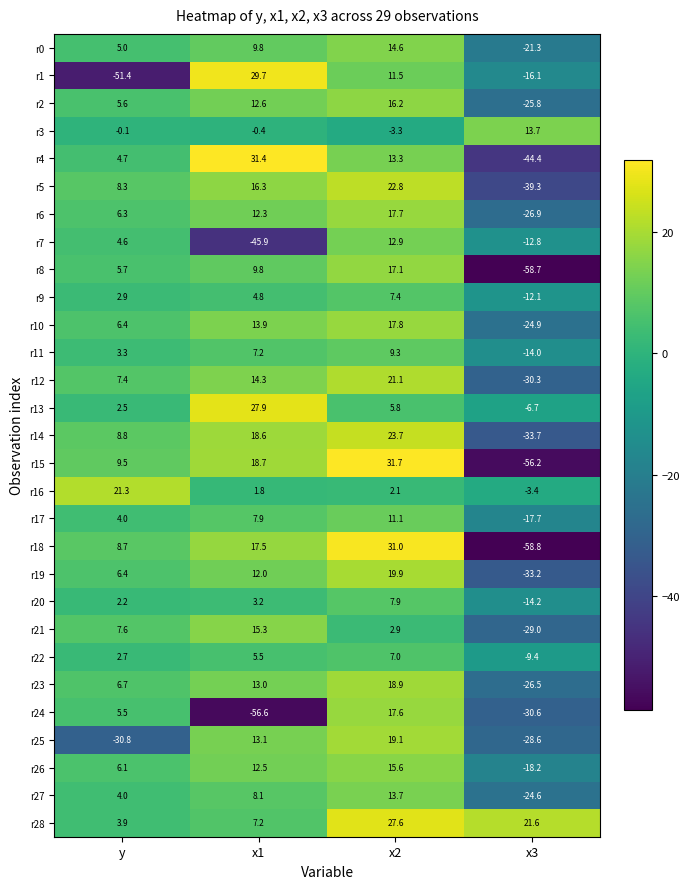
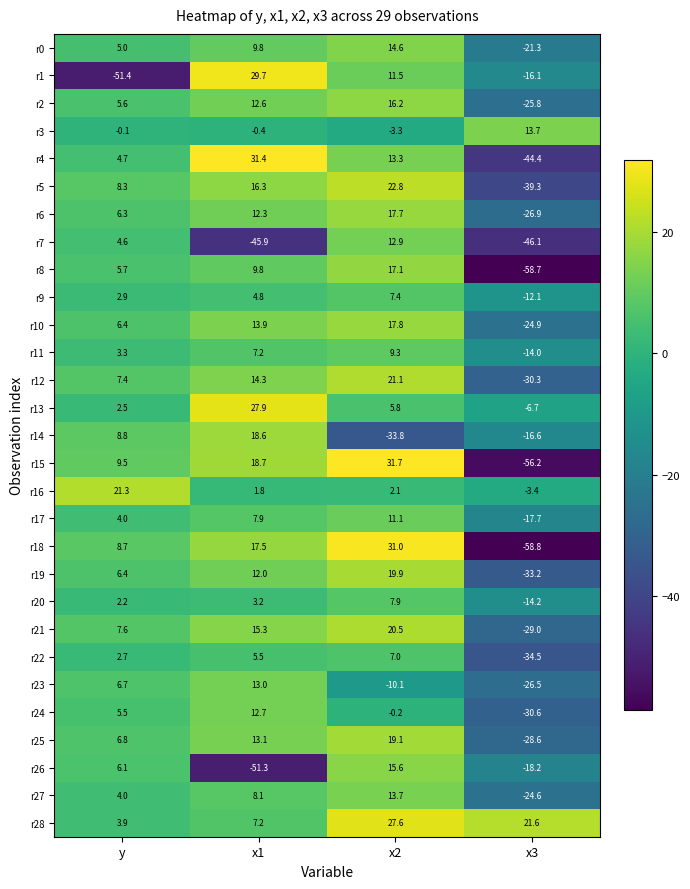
r7, x3: -12.8 -> -46.1
r14, x2: 23.7 -> -33.8
r14, x3: -33.7 -> -16.6
r21, x2: 2.9 -> 20.5
r22, x3: -9.4 -> -34.5
r23, x2: 18.9 -> -10.1
r24, x1: -56.6 -> 12.7
r24, x2: 17.6 -> -0.2
r25, y: -30.8 -> 6.8
r26, x1: 12.5 -> -51.3
